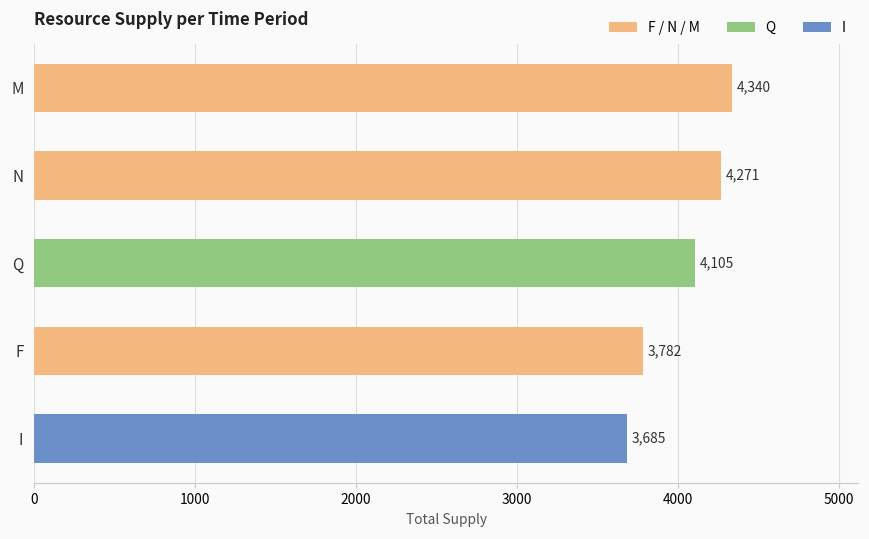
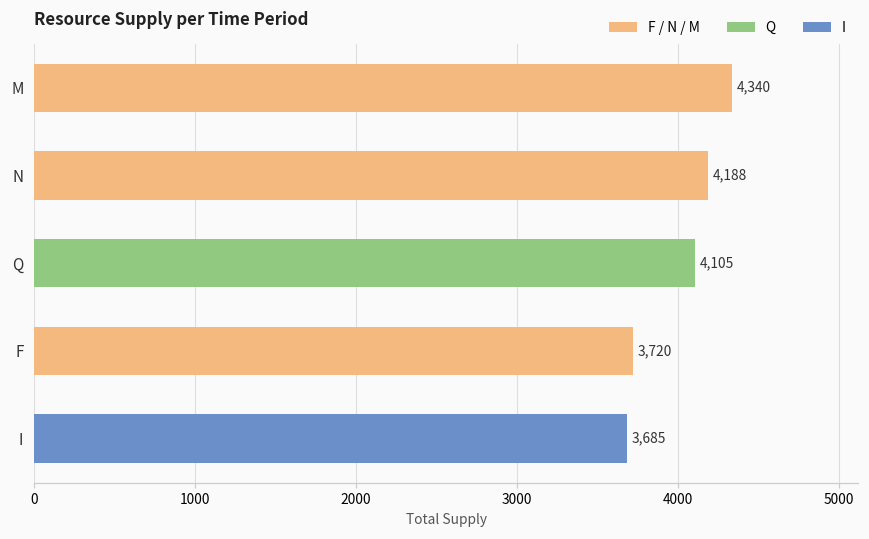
N: 4,271 -> 4,188
F: 3,782 -> 3,720
